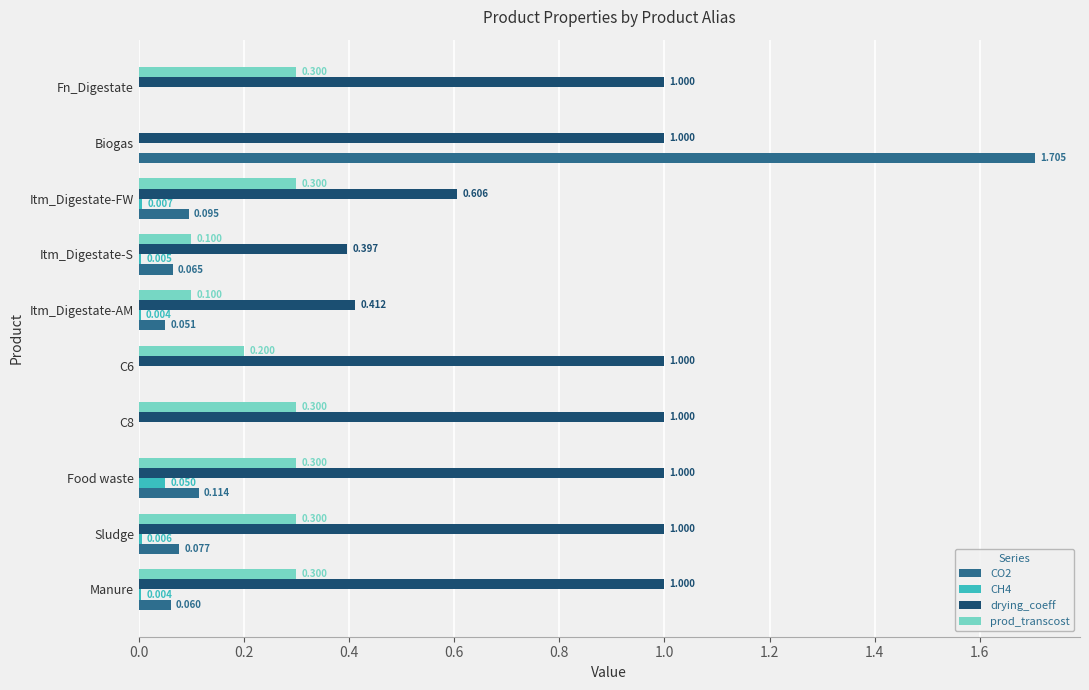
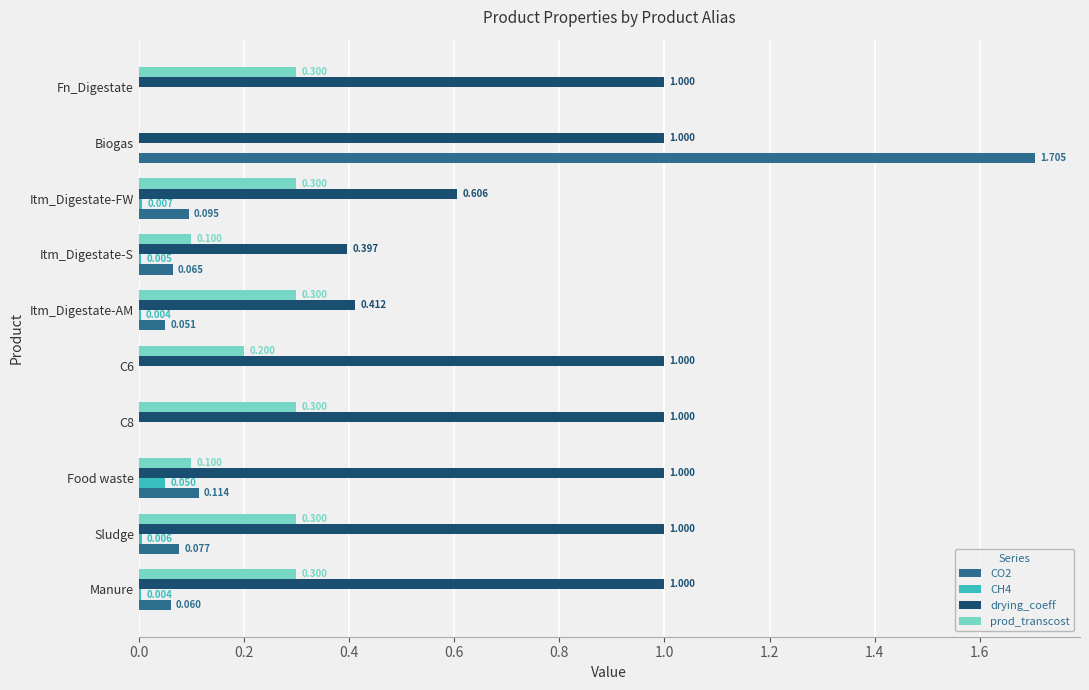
prod_transcost, Itm_Digestate-AM: 0.100 -> 0.300
prod_transcost, Food waste: 0.300 -> 0.100
